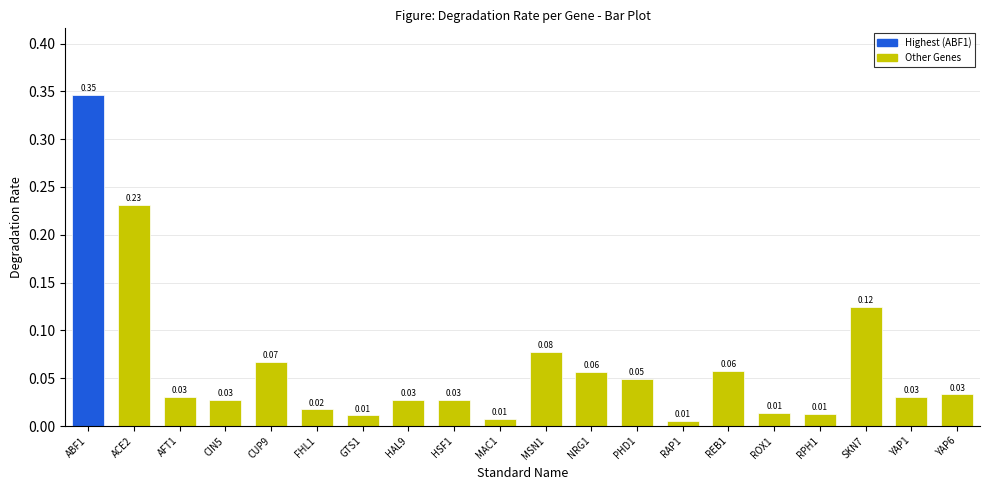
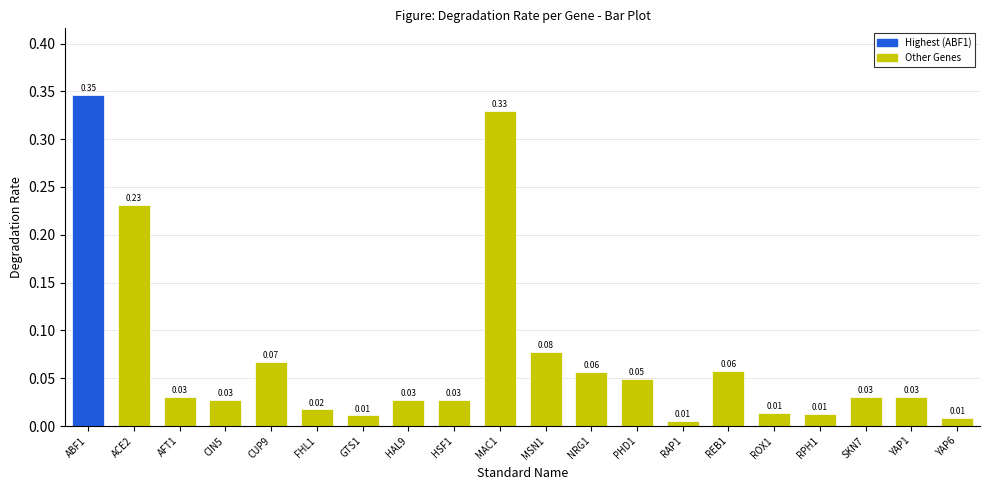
MAC1: 0.01 -> 0.33
SKN7: 0.12 -> 0.03
YAP6: 0.03 -> 0.01
